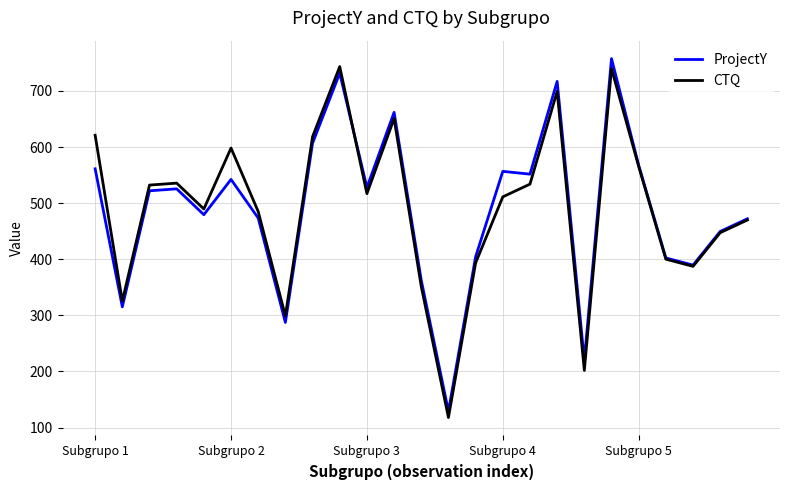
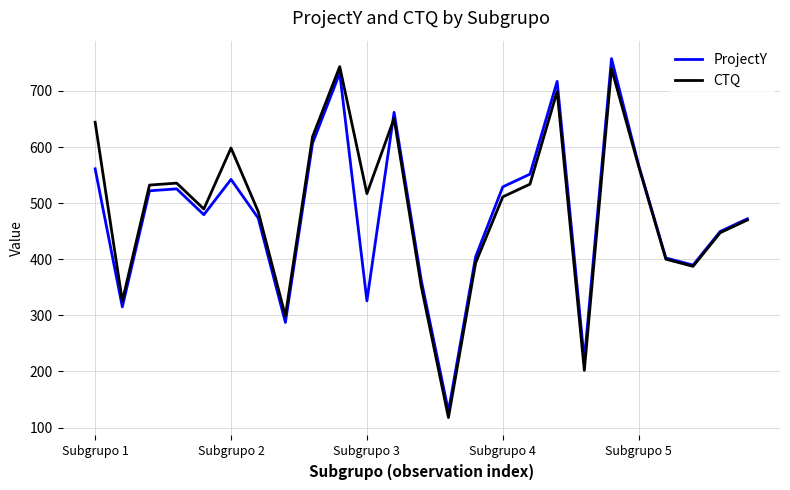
CTQ, Subgrupo 1: 620 -> 640
ProjectY, Subgrupo 3: 530 -> 330
ProjectY, Subgrupo 4: 560 -> 530
